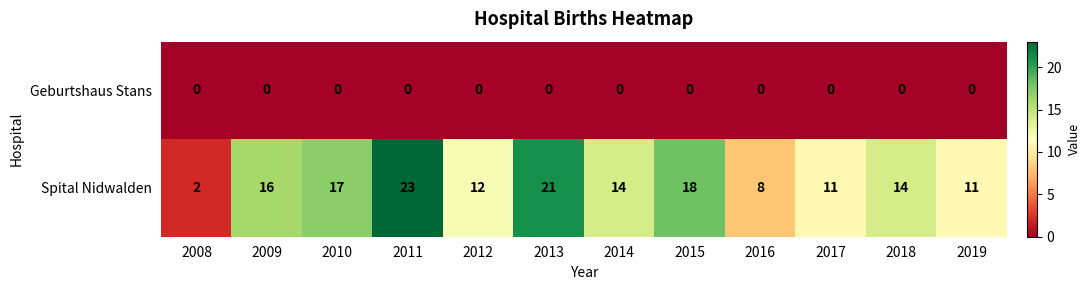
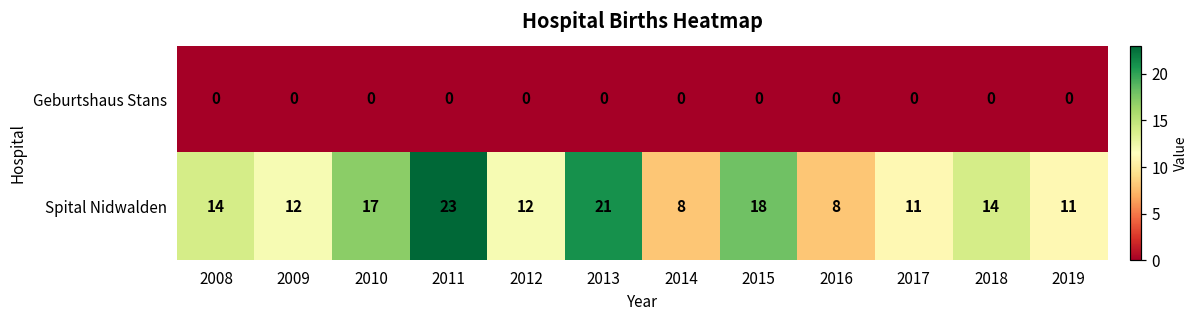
Spital Nidwalden, 2008: 2 -> 14
Spital Nidwalden, 2009: 16 -> 12
Spital Nidwalden, 2014: 14 -> 8
